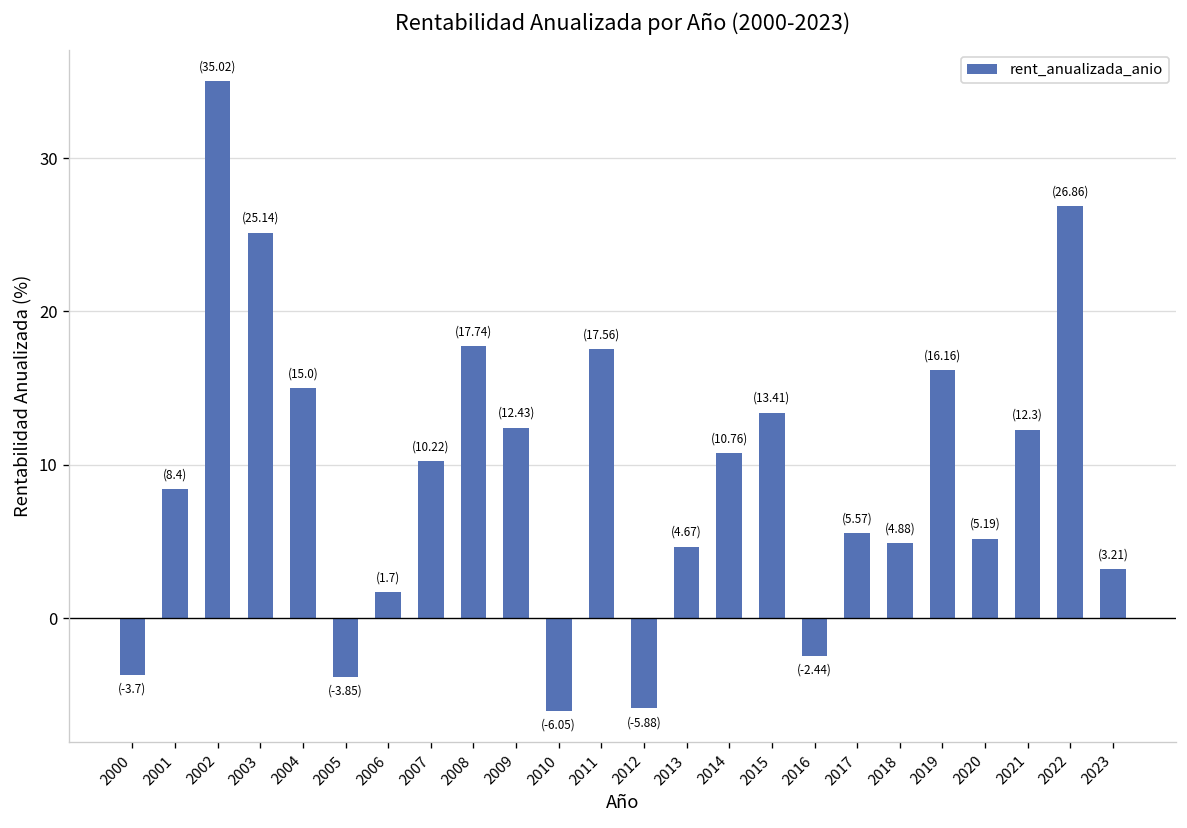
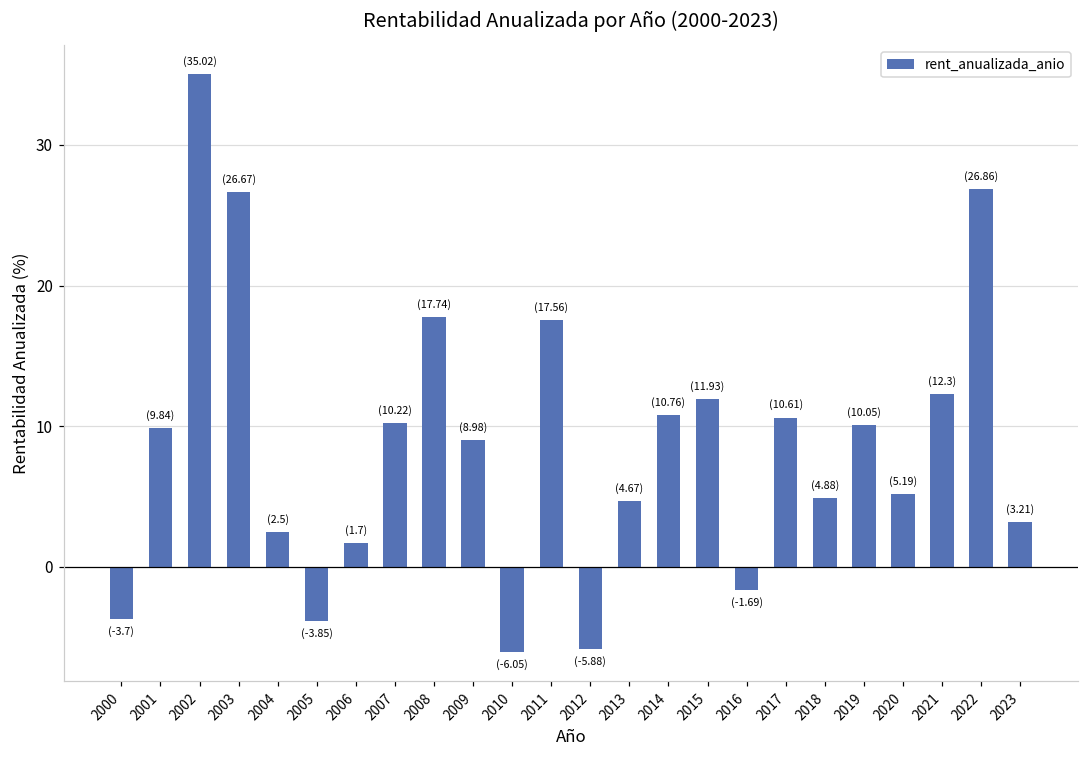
2001: (8.4) -> (9.84)
2003: (25.14) -> (26.67)
2004: (15.0) -> (2.5)
2009: (12.43) -> (8.98)
2015: (13.41) -> (11.93)
2016: (-2.44) -> (-1.69)
2017: (5.57) -> (10.61)
2019: (16.16) -> (10.05)
